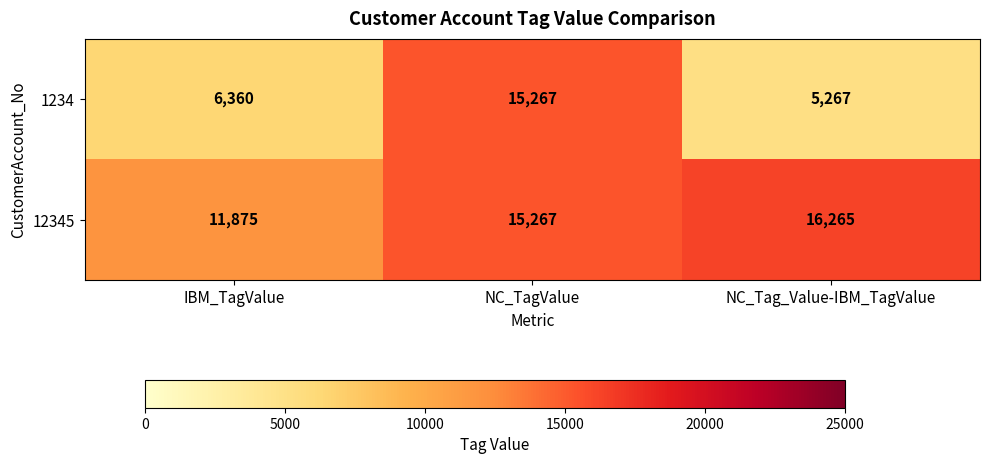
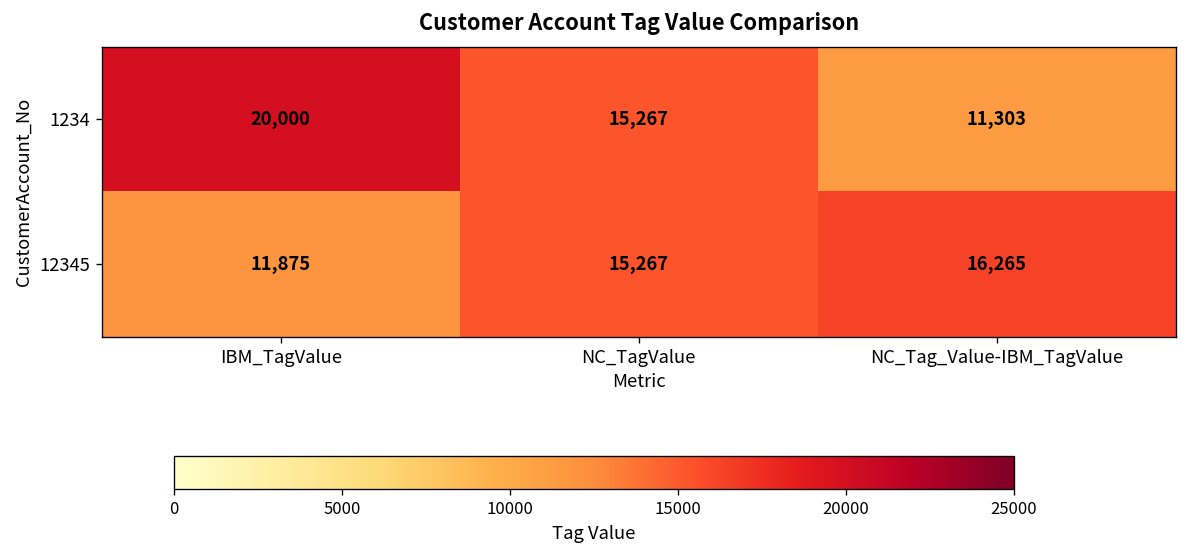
1234, IBM_TagValue: 6,360 -> 20,000
1234, NC_Tag_Value-IBM_TagValue: 5,267 -> 11,303
